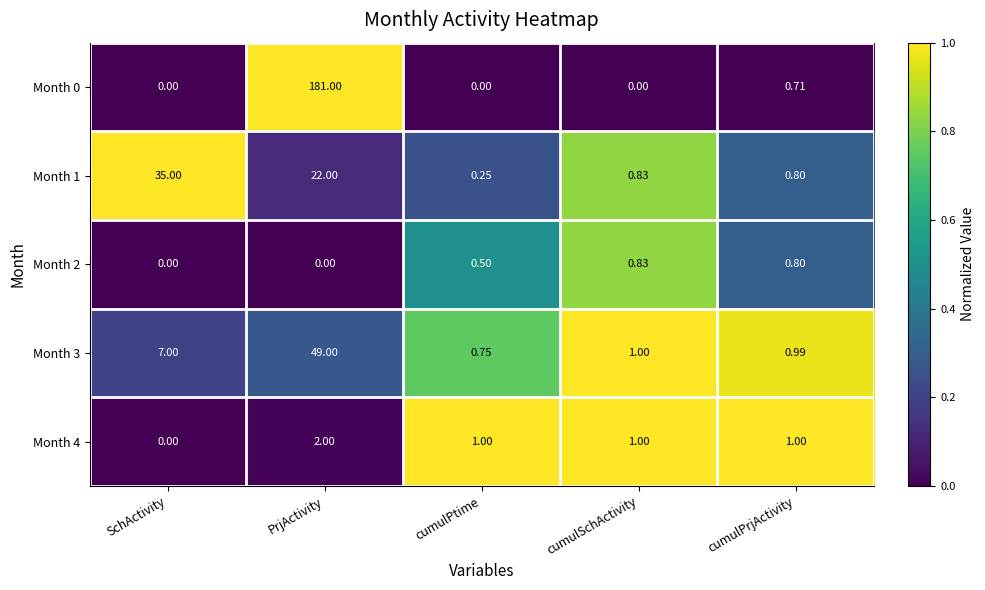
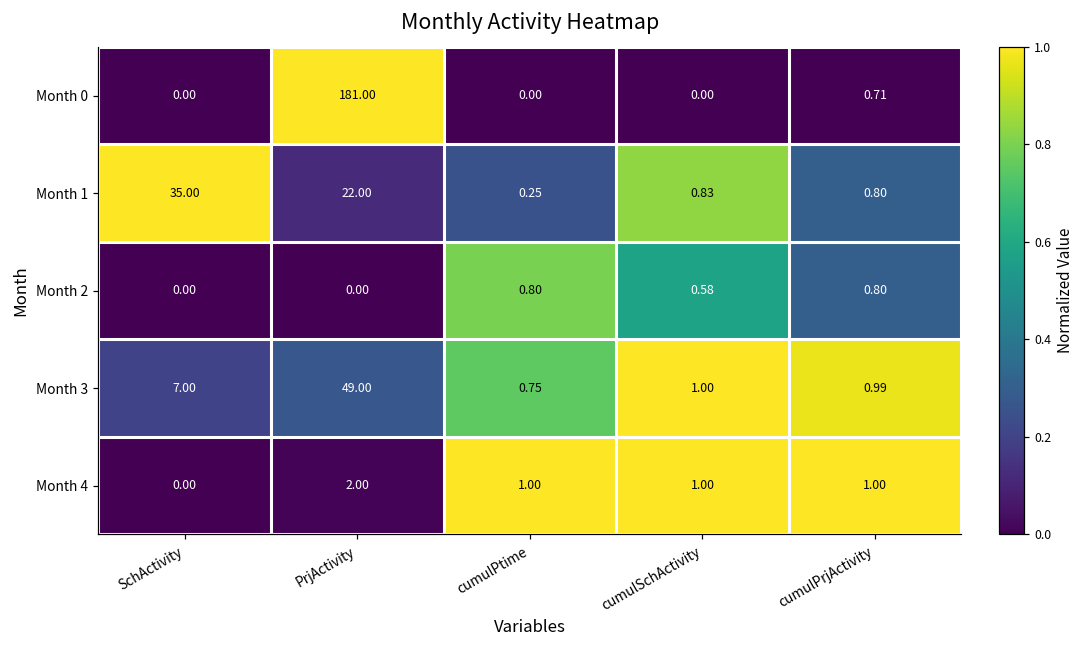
Month 2, cumulPtime: 0.50 -> 0.80
Month 2, cumulSchActivity: 0.83 -> 0.58
